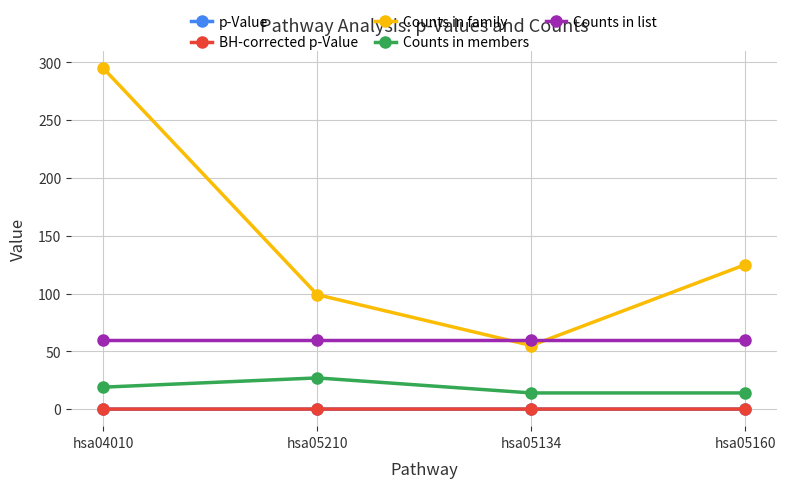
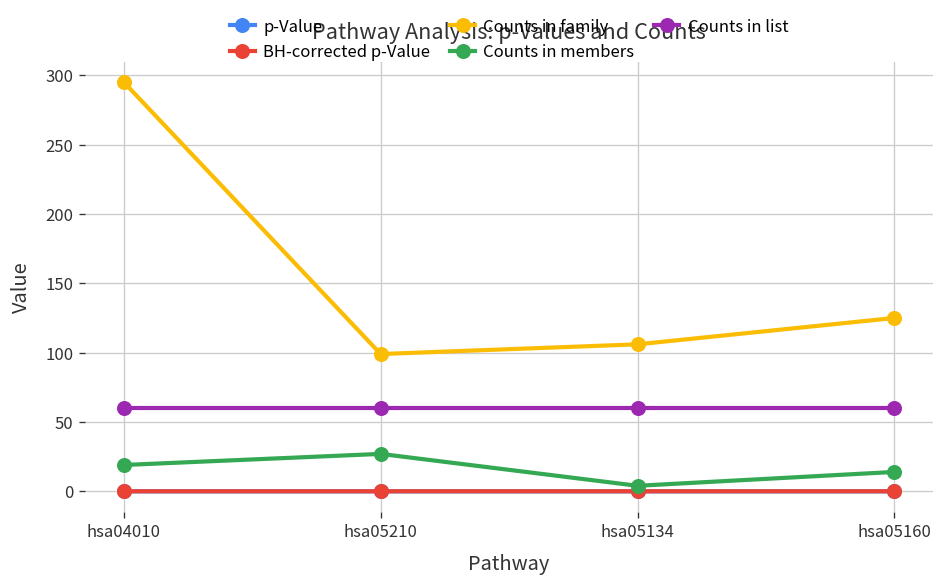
Counts in family, hsa05134: 55 -> 106
Counts in members, hsa05134: 14 -> 4
